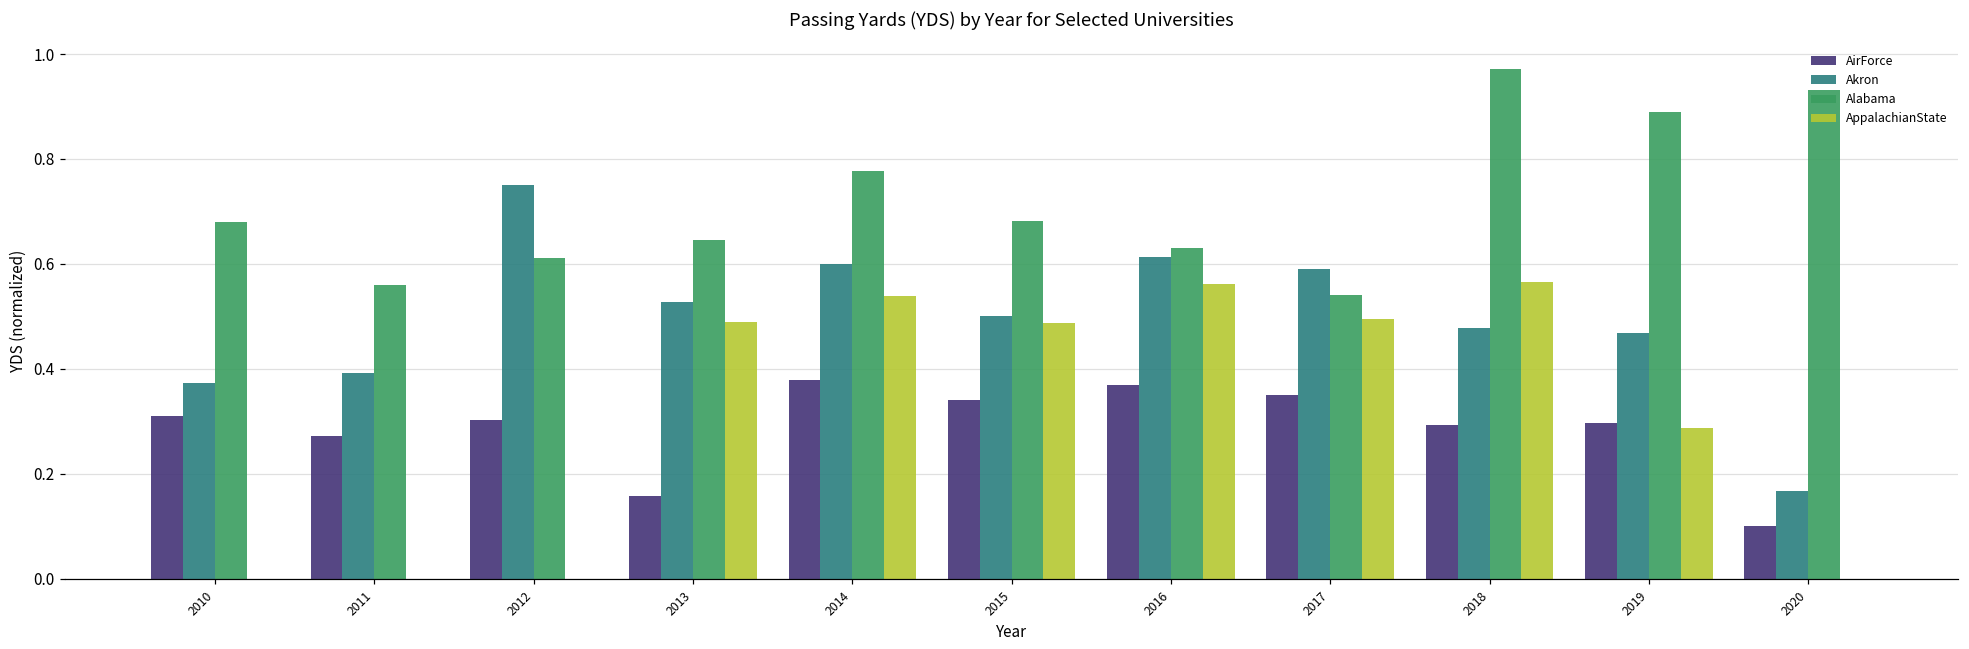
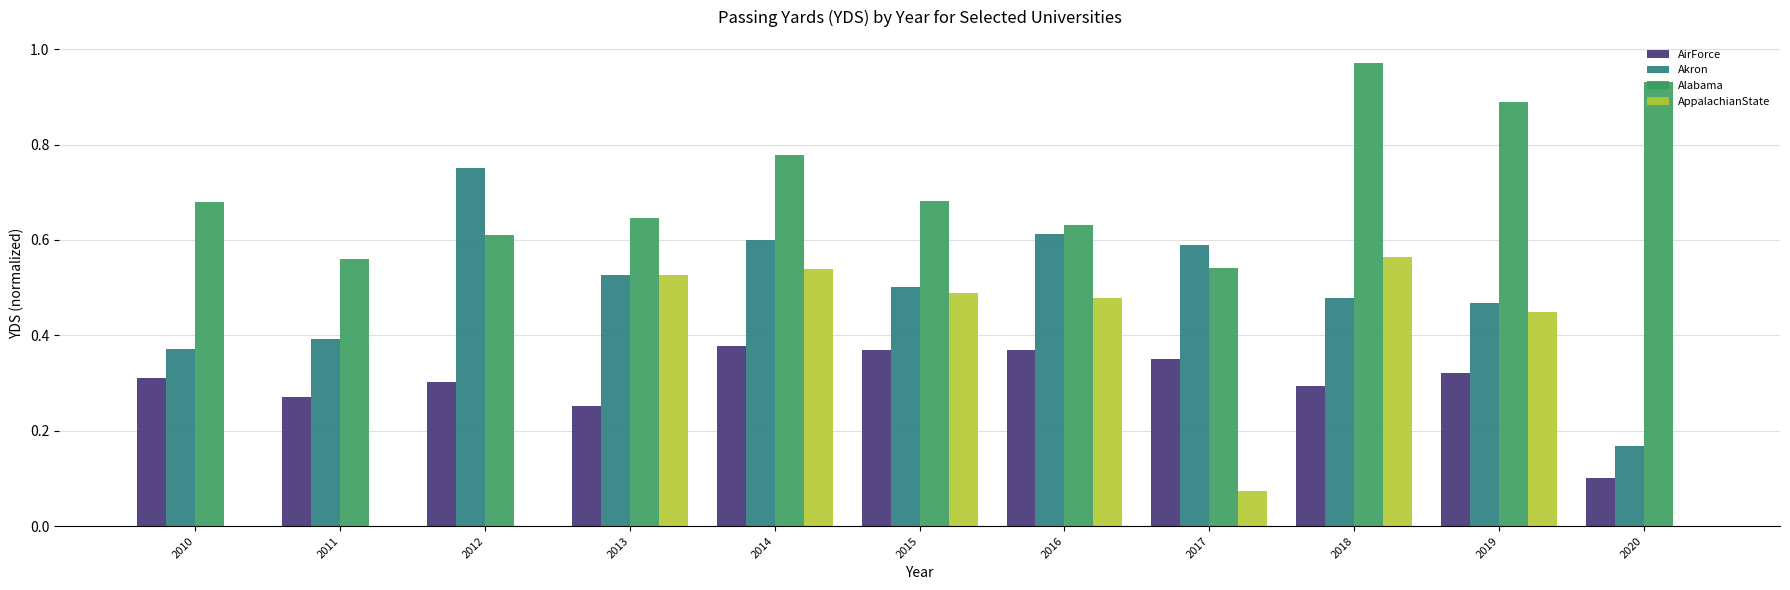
AirForce, 2013: 0.16 -> 0.25
AppalachianState, 2013: 0.49 -> 0.53
AirForce, 2015: 0.34 -> 0.37
AppalachianState, 2016: 0.56 -> 0.48
AppalachianState, 2017: 0.50 -> 0.07
AirForce, 2019: 0.30 -> 0.32
AppalachianState, 2019: 0.29 -> 0.45
